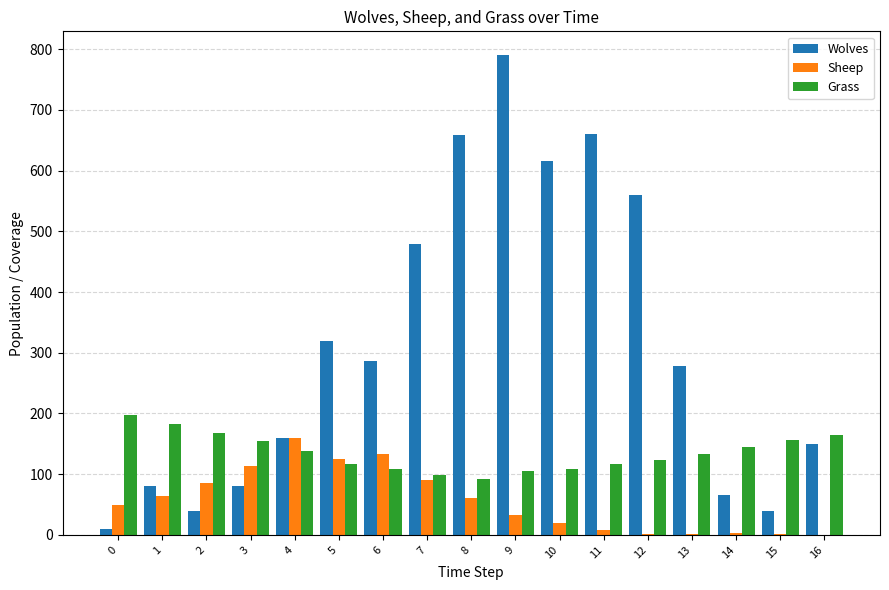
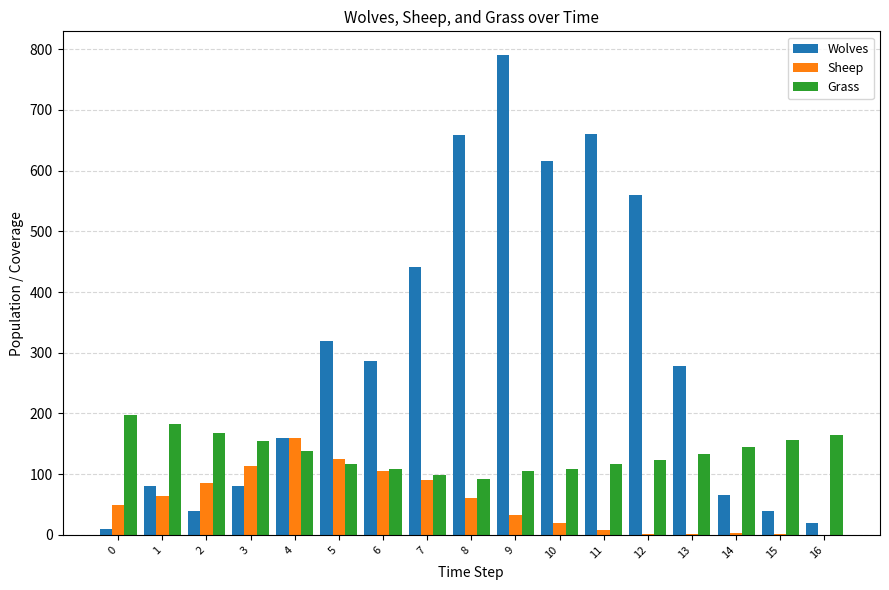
Sheep, 6: 130 -> 110
Wolves, 7: 480 -> 440
Wolves, 16: 150 -> 20
